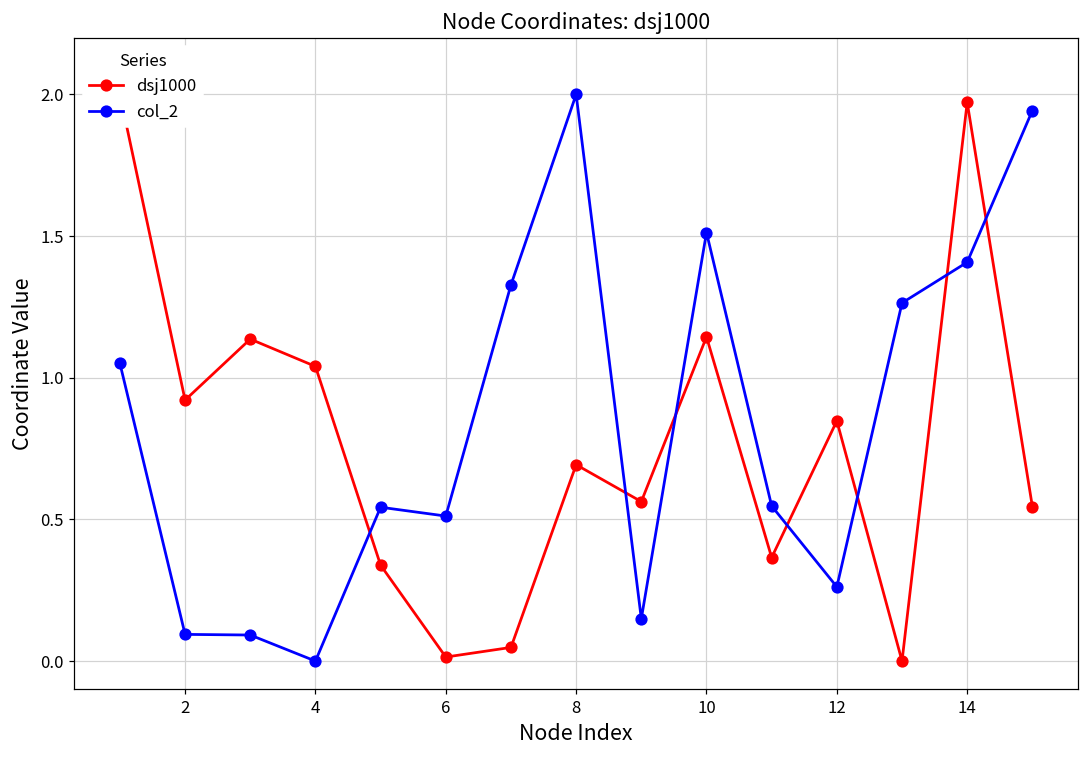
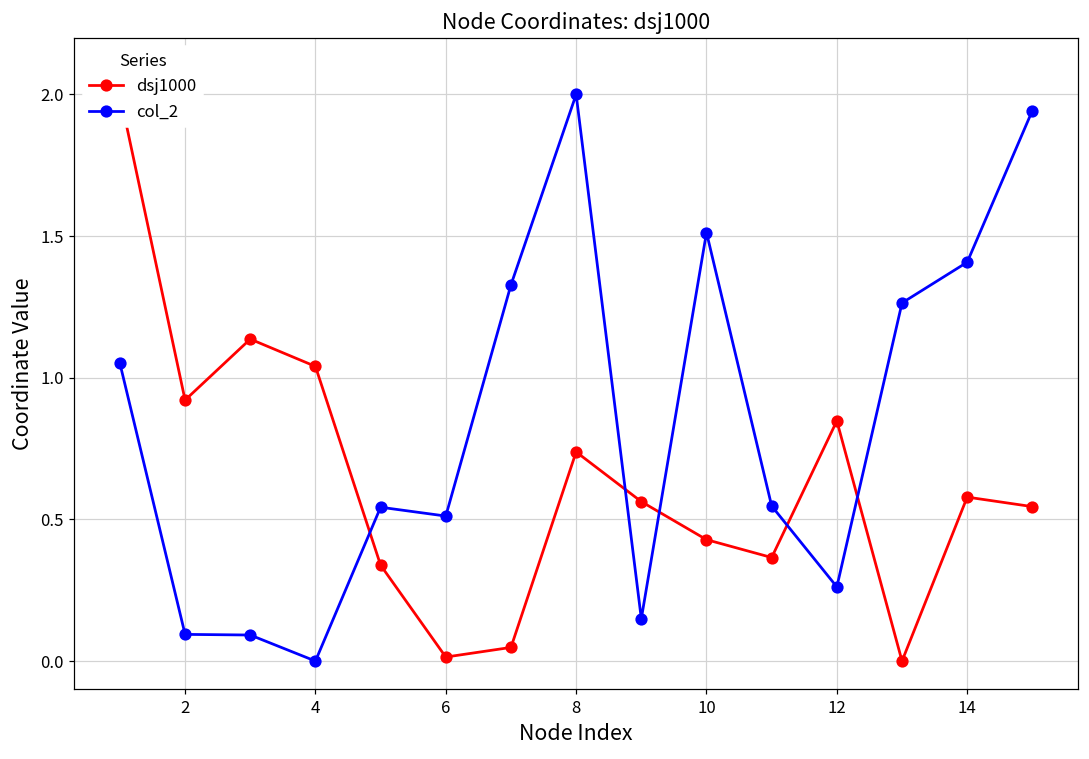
dsj1000, 8: 0.69 -> 0.74
dsj1000, 10: 1.14 -> 0.43
dsj1000, 14: 1.97 -> 0.58
